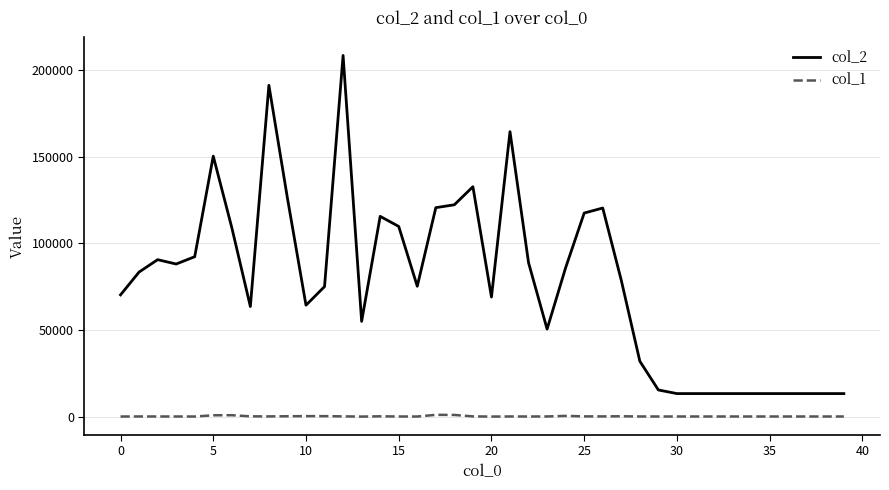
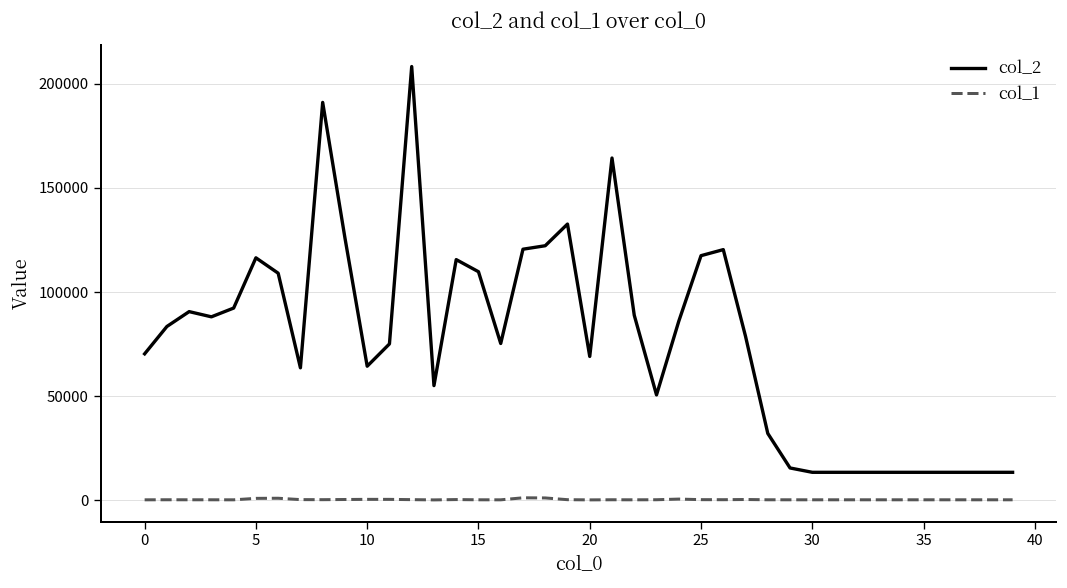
col_2, 5: 150000 -> 116000
